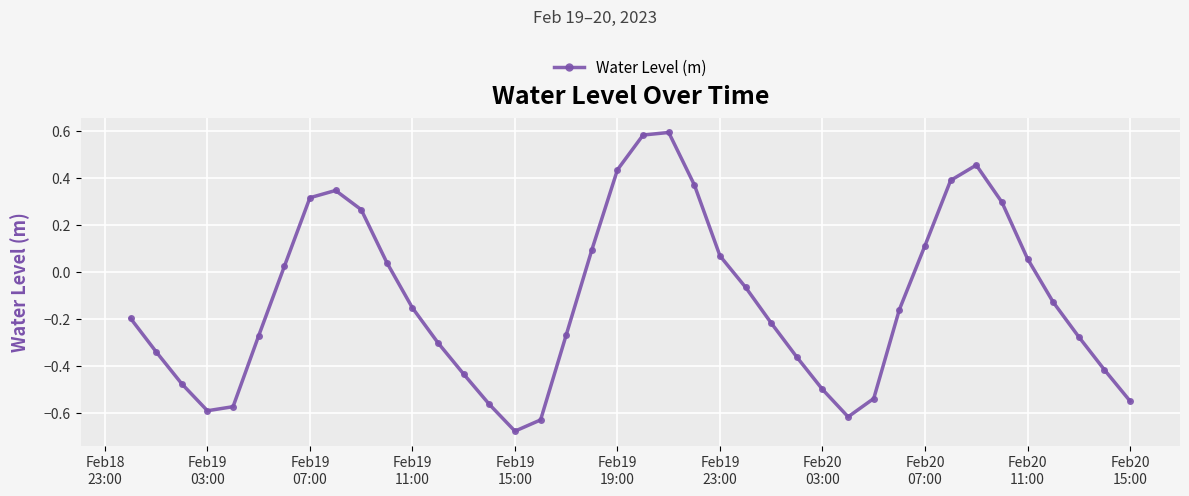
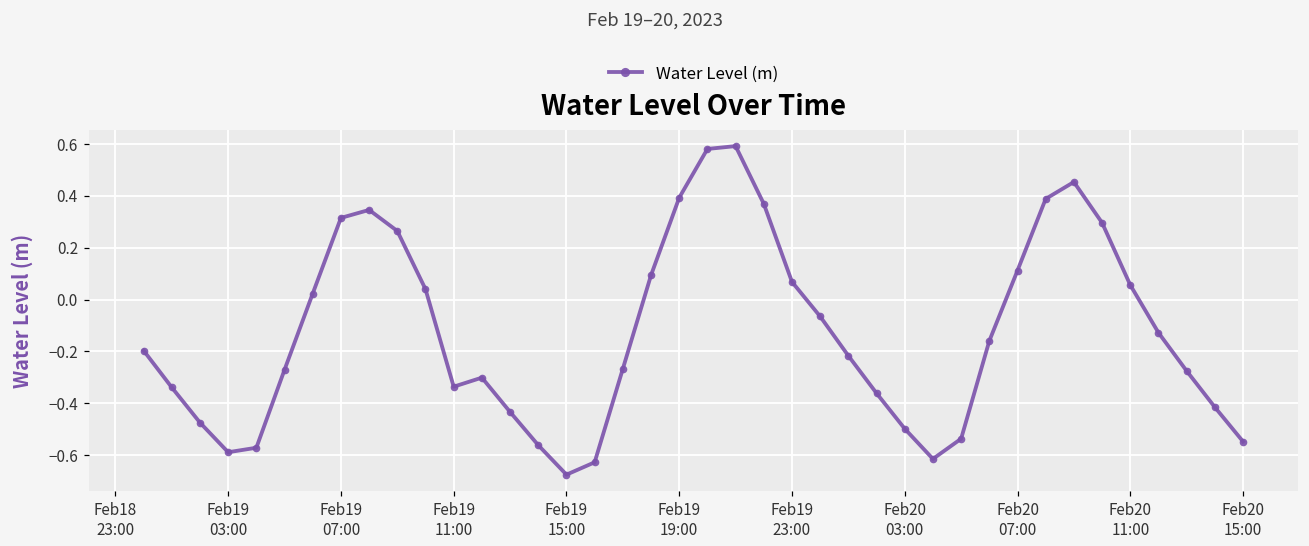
Feb19 11:00: -0.15 -> -0.34
Feb19 19:00: 0.43 -> 0.39
